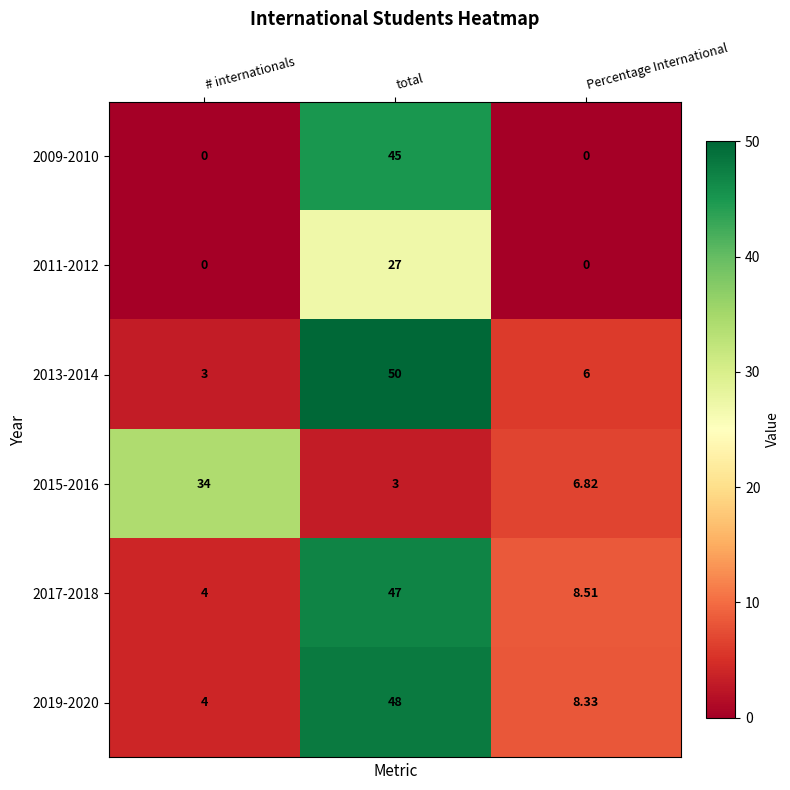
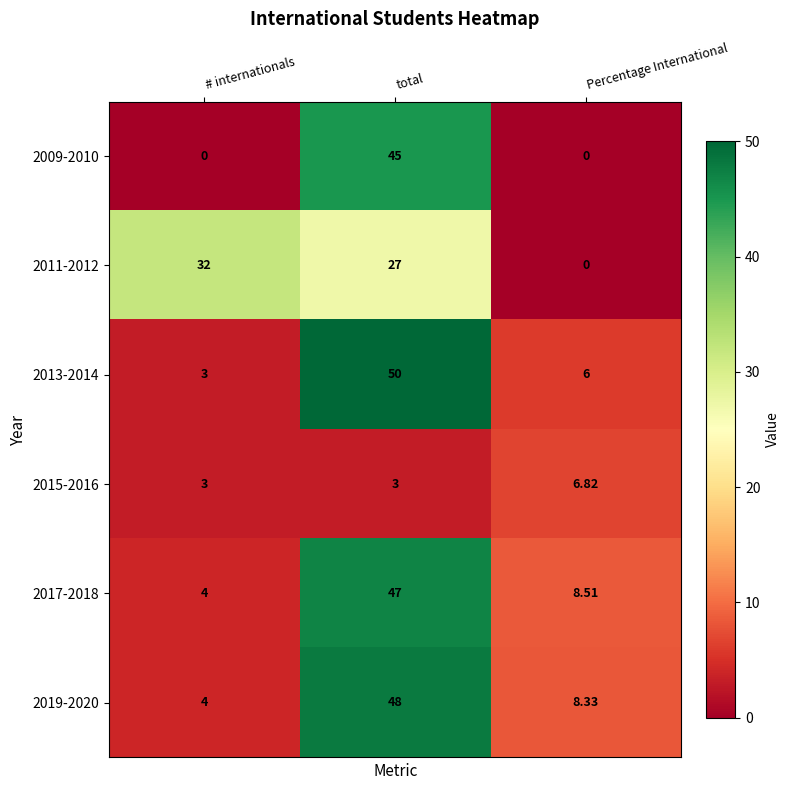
2011-2012, # internationals: 0 -> 32
2015-2016, # internationals: 34 -> 3
